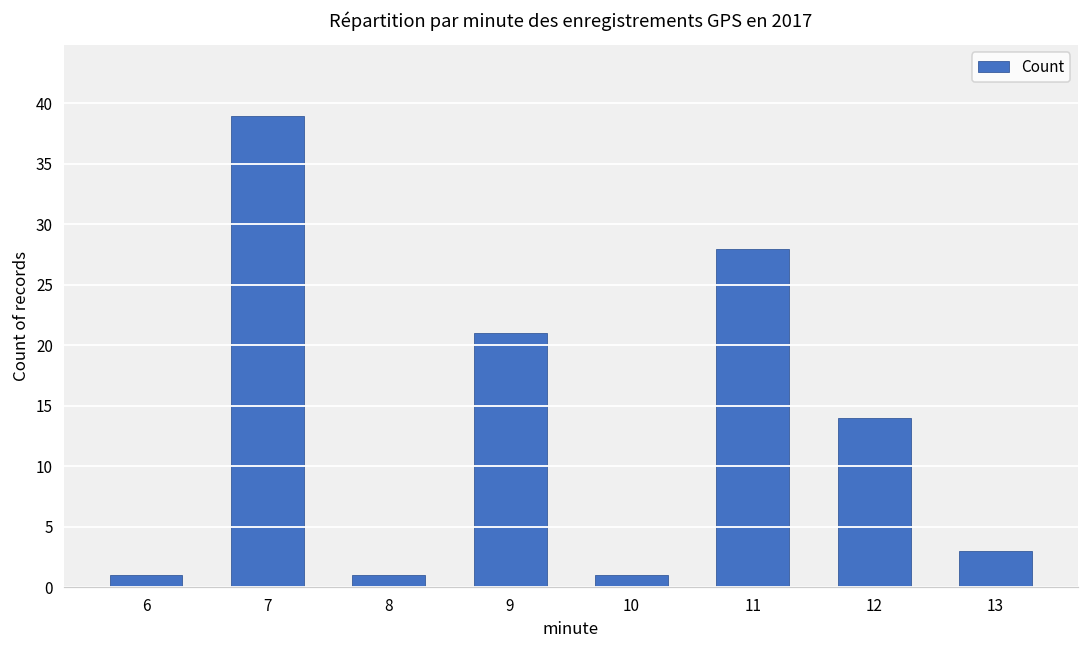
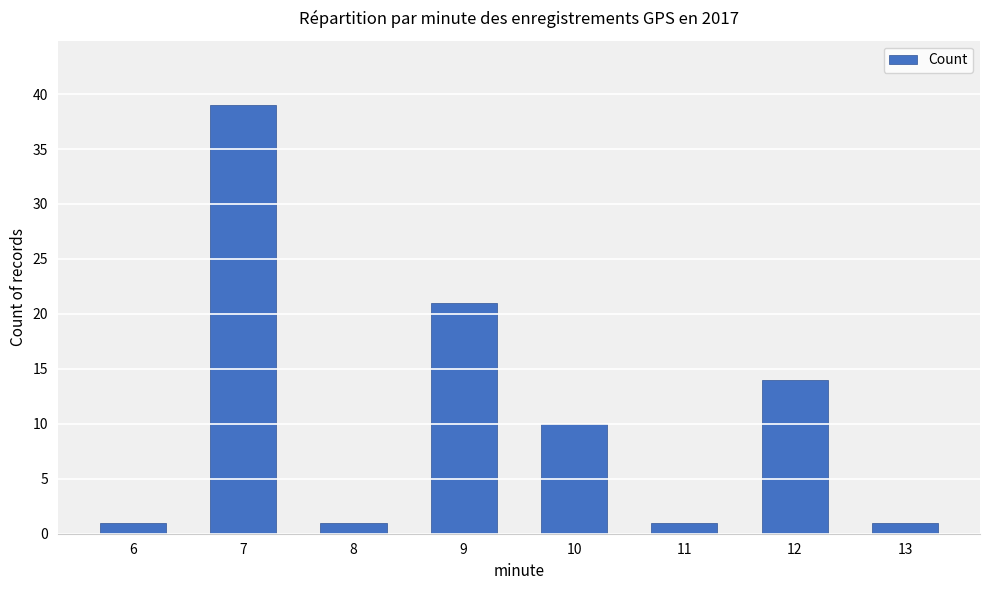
10: 1 -> 10
11: 28 -> 1
13: 3 -> 1
